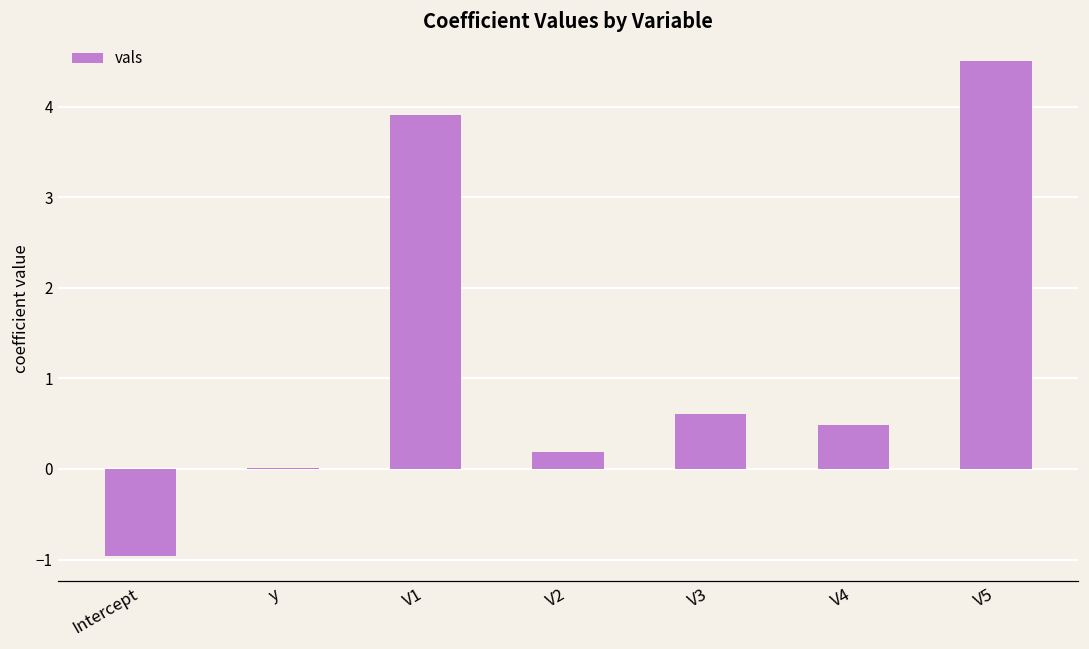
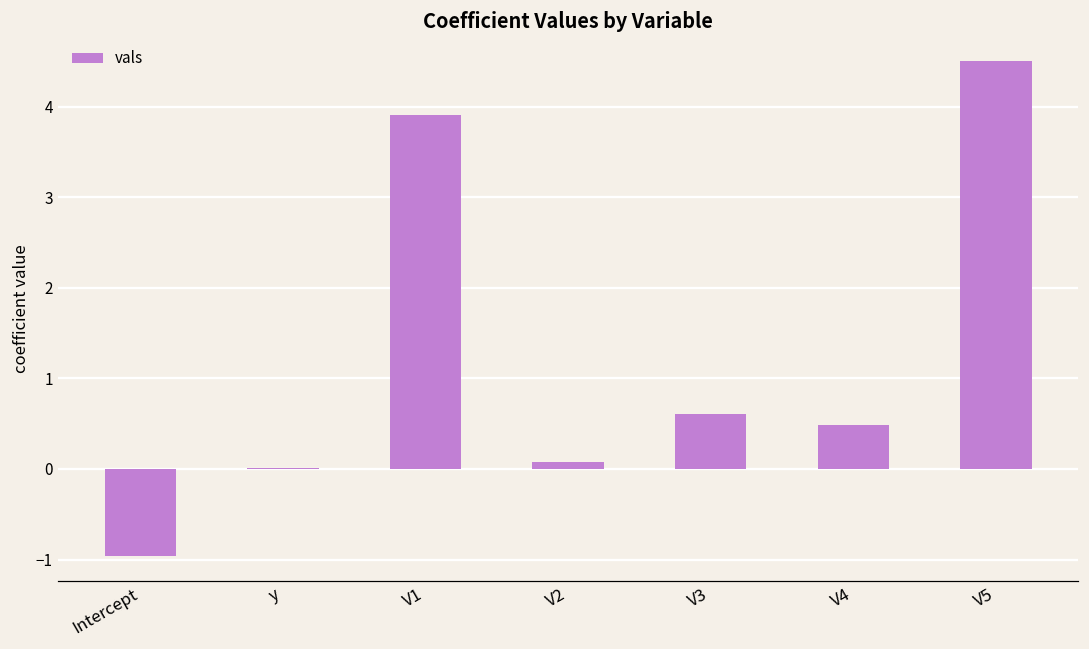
V2: 0.2 -> 0.1
